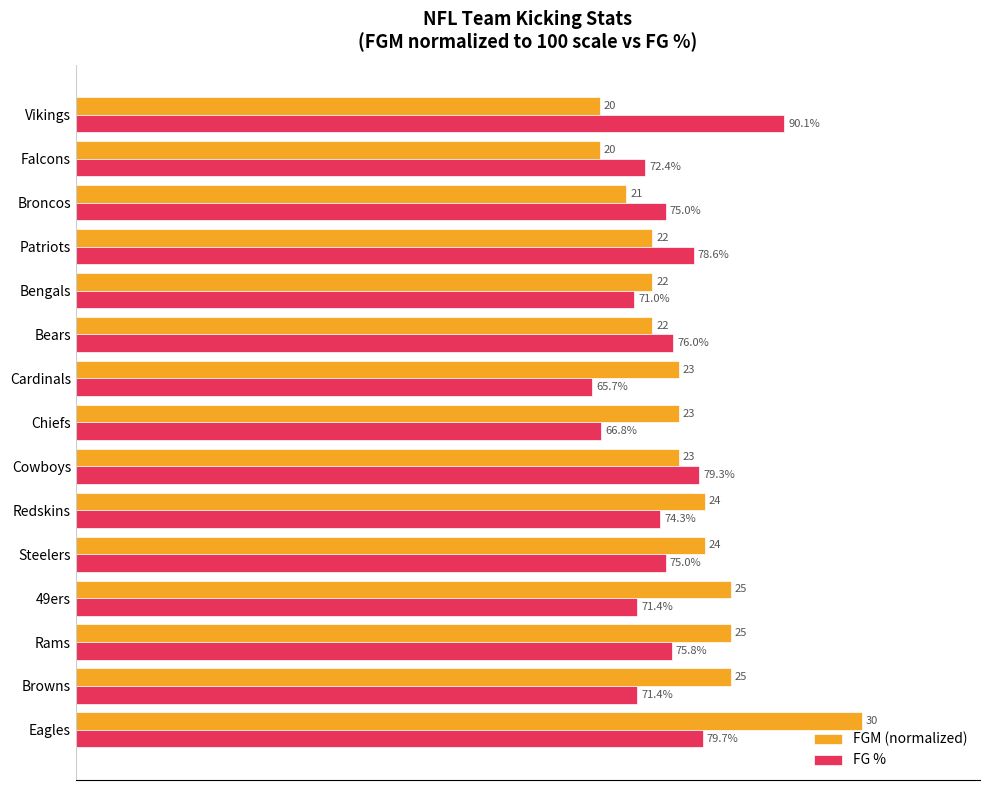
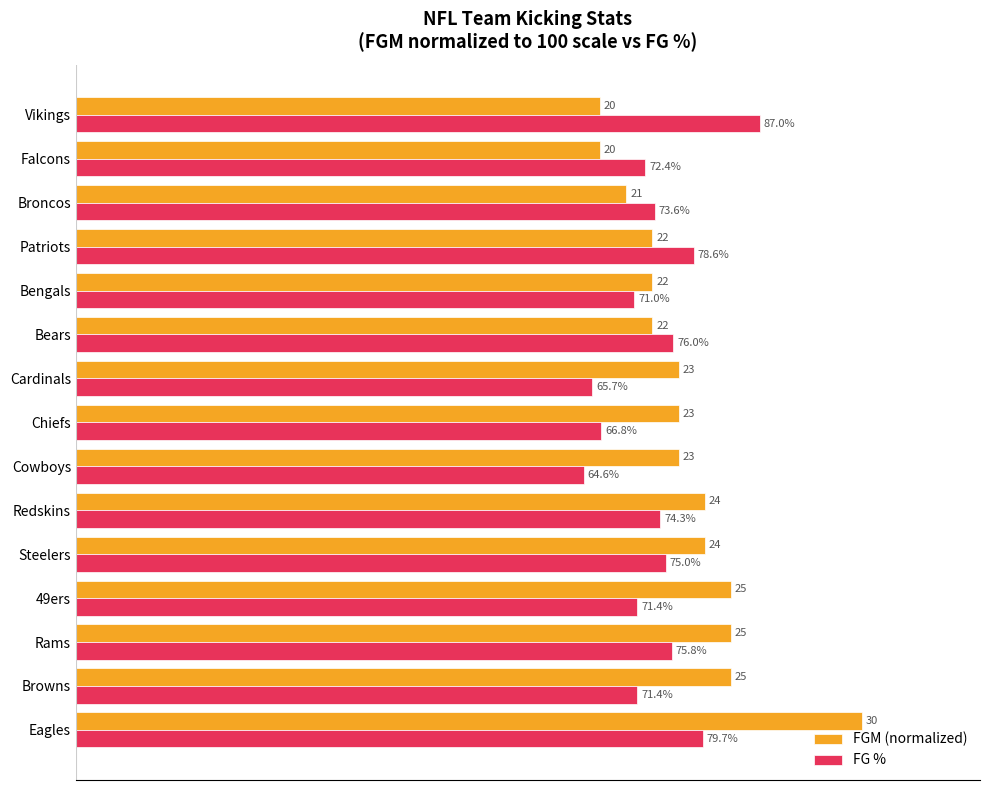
FG %, Vikings: 90.1% -> 87.0%
FG %, Broncos: 75.0% -> 73.6%
FG %, Cowboys: 79.3% -> 64.6%
